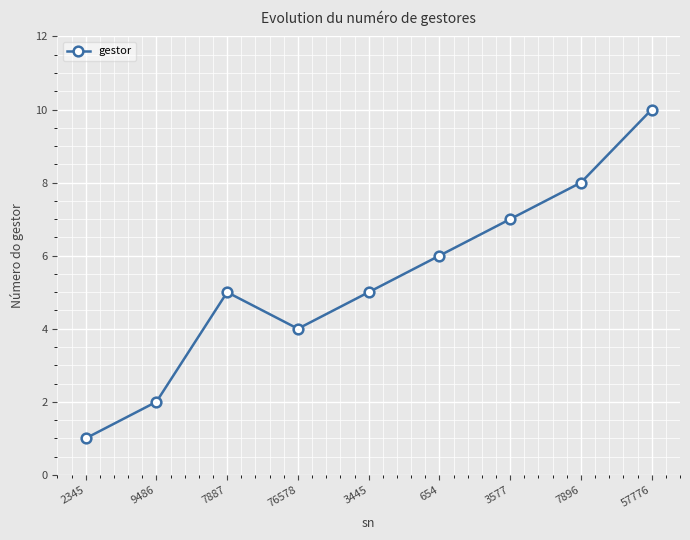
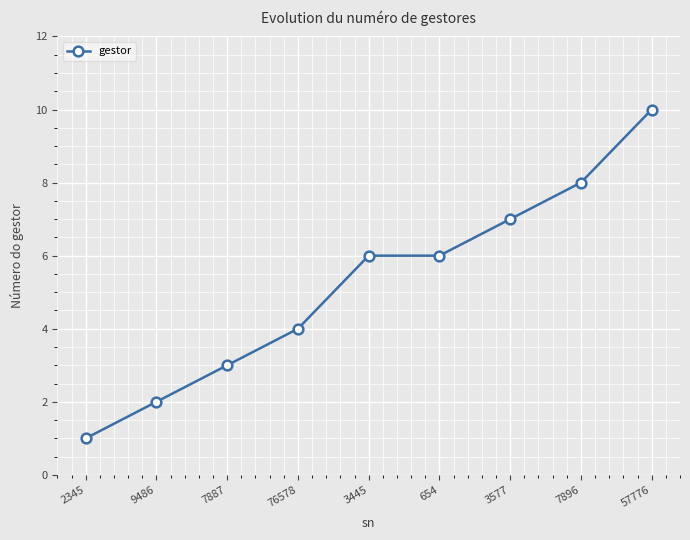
7887: 5 -> 3
3445: 5 -> 6
